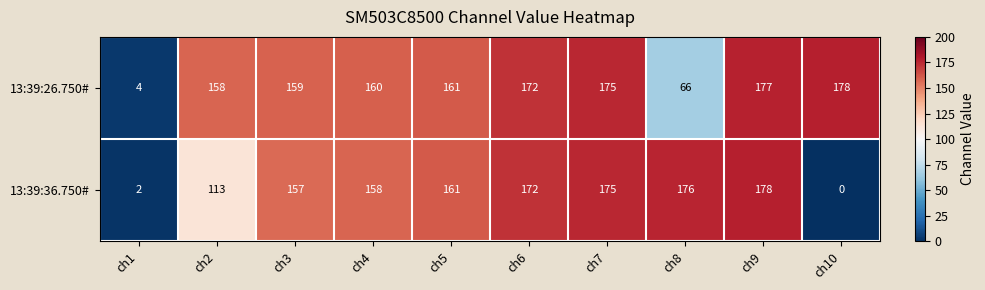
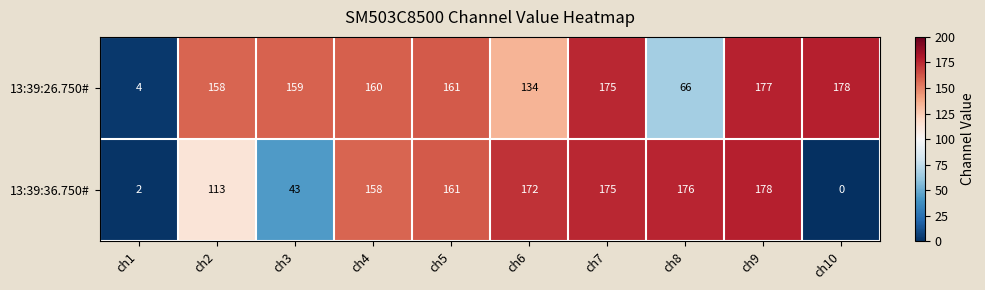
13:39:26.750#, ch6: 172 -> 134
13:39:36.750#, ch3: 157 -> 43
